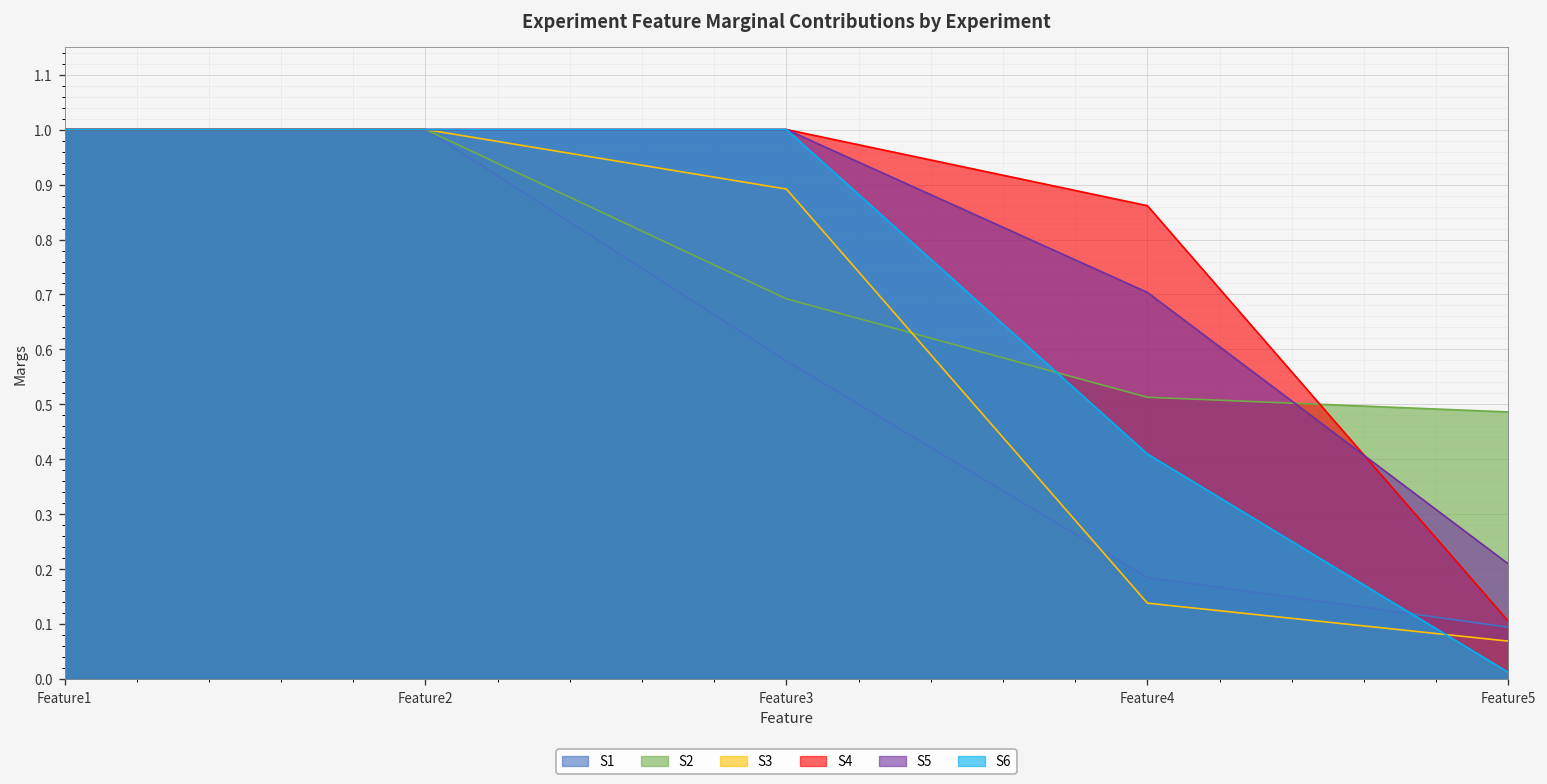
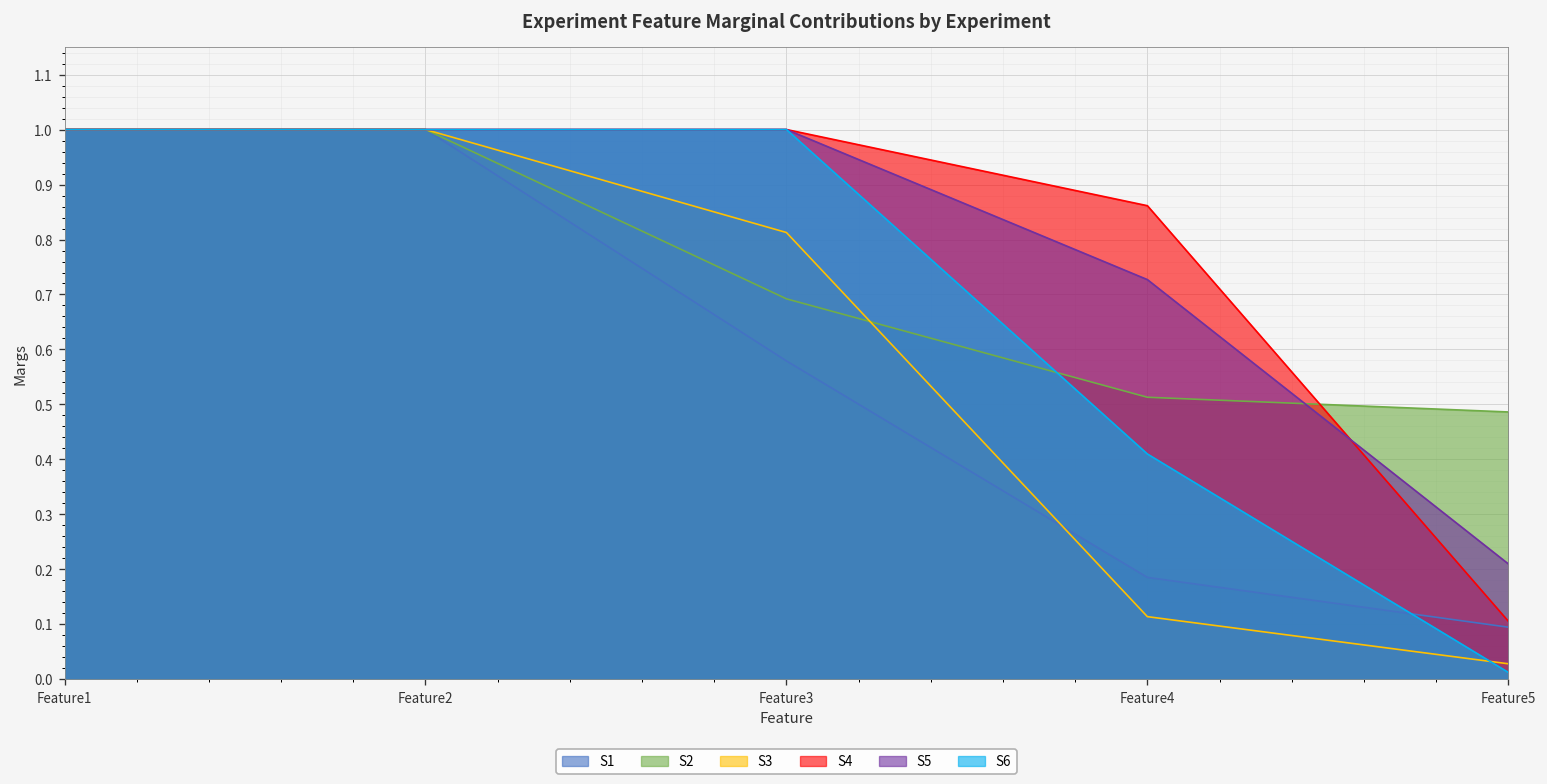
S3, Feature3: 0.89 -> 0.81
S3, Feature4: 0.14 -> 0.11
S5, Feature4: 0.70 -> 0.73
S3, Feature5: 0.07 -> 0.03
